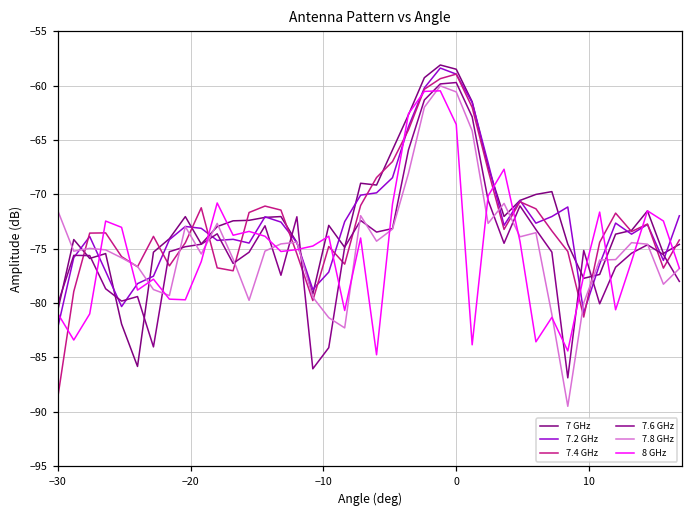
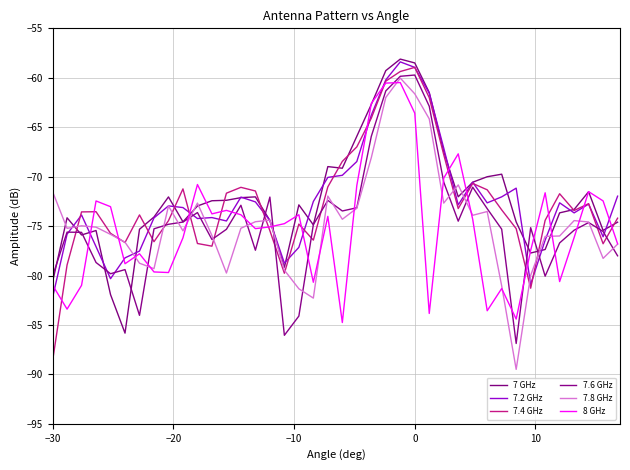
7.8 GHz, 0: -61 -> -62
